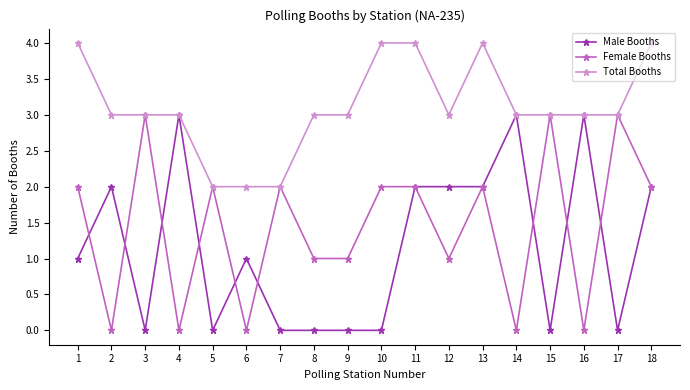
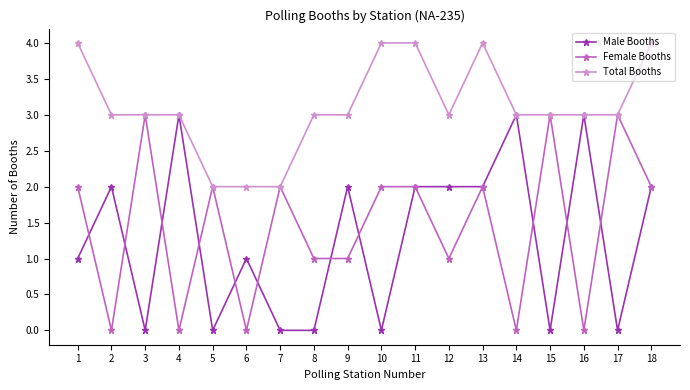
Male Booths, 9: 0 -> 2
